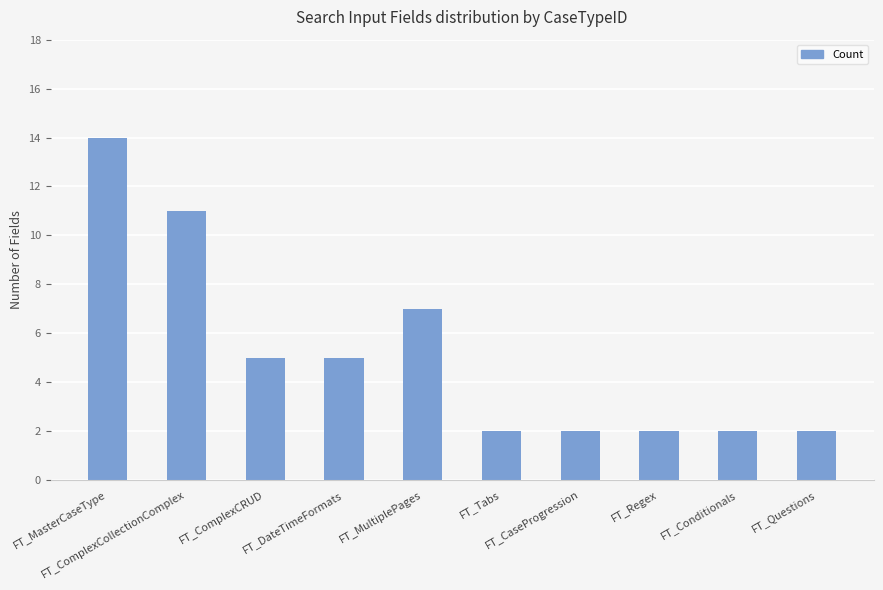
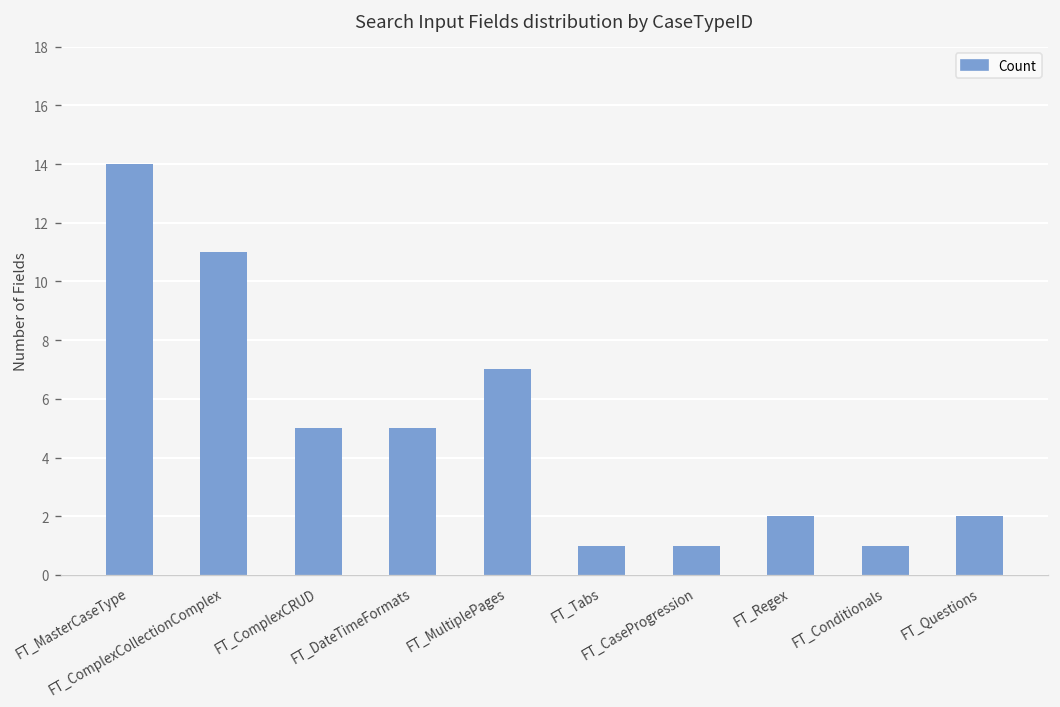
FT_Tabs: 2 -> 1
FT_CaseProgression: 2 -> 1
FT_Conditionals: 2 -> 1
